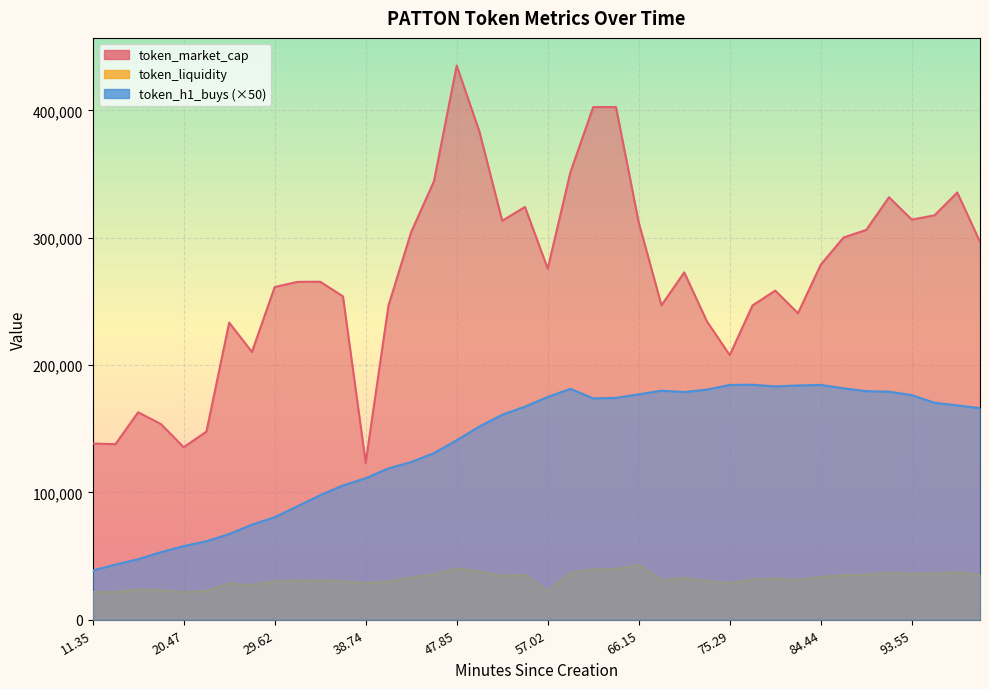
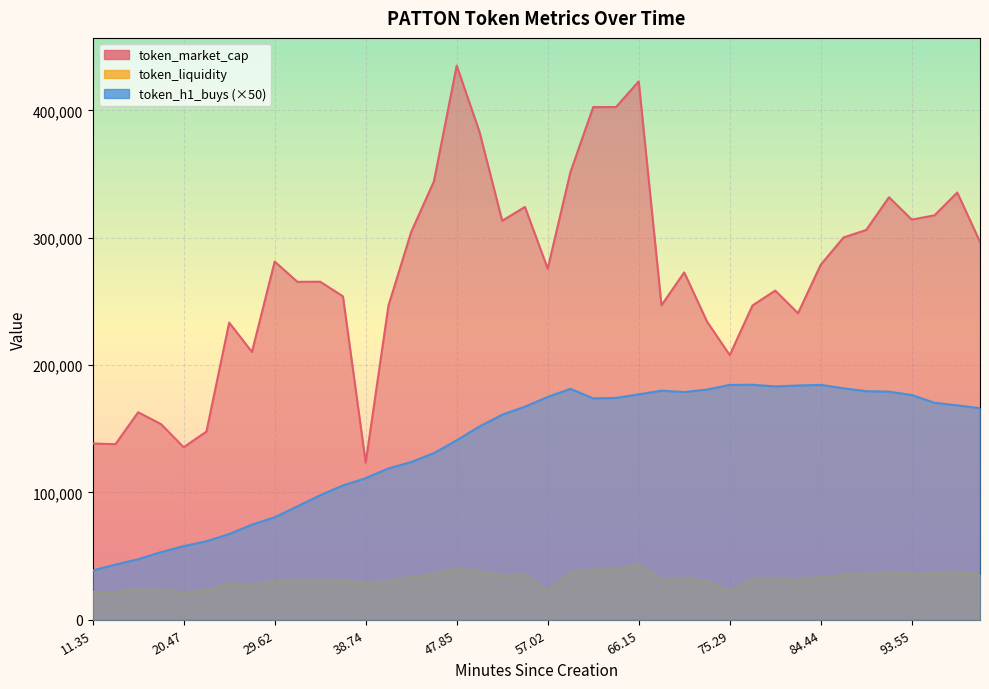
token_market_cap, 29.62: 261,000 -> 281,000
token_market_cap, 66.15: 312,000 -> 423,000
token_liquidity, 75.29: 29,000 -> 23,000
